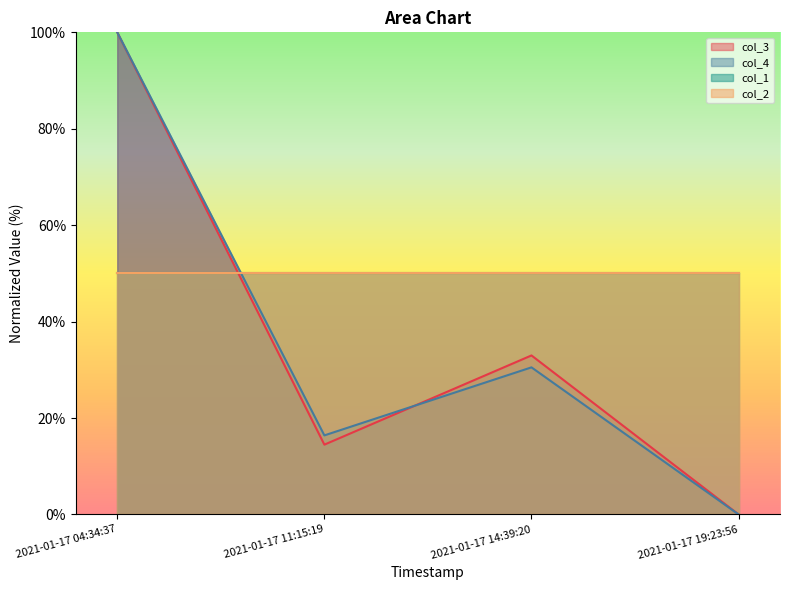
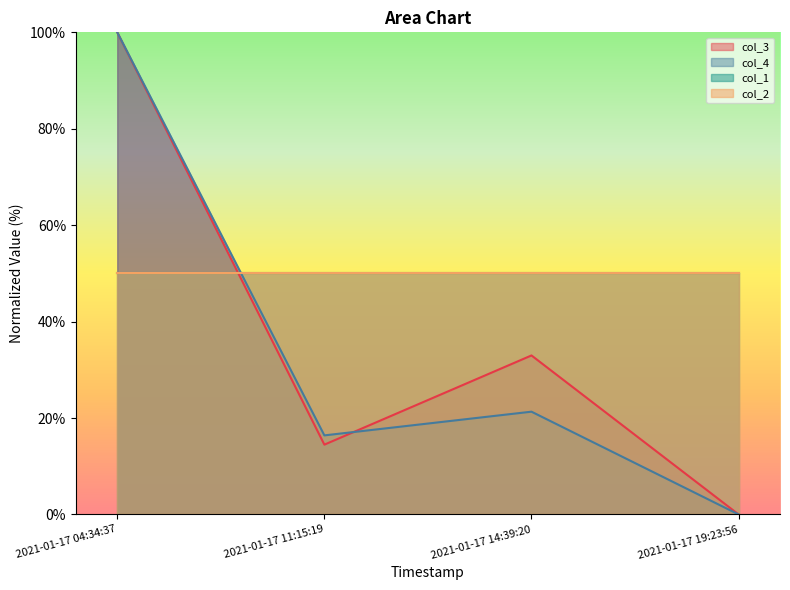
col_4, 2021-01-17 14:39:20: 31% -> 21%
